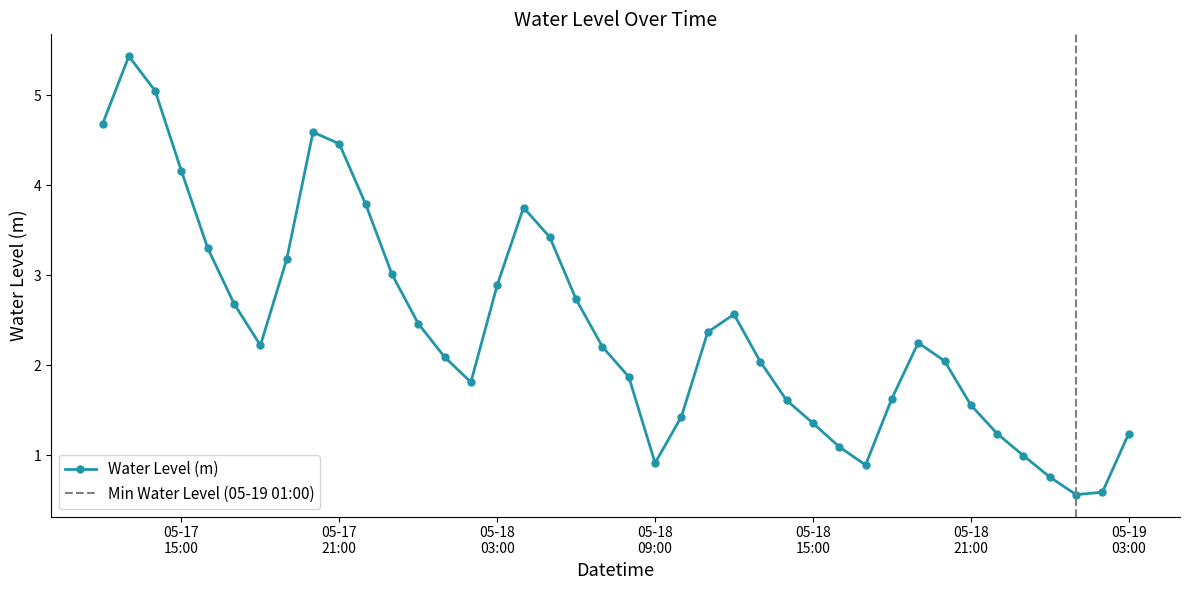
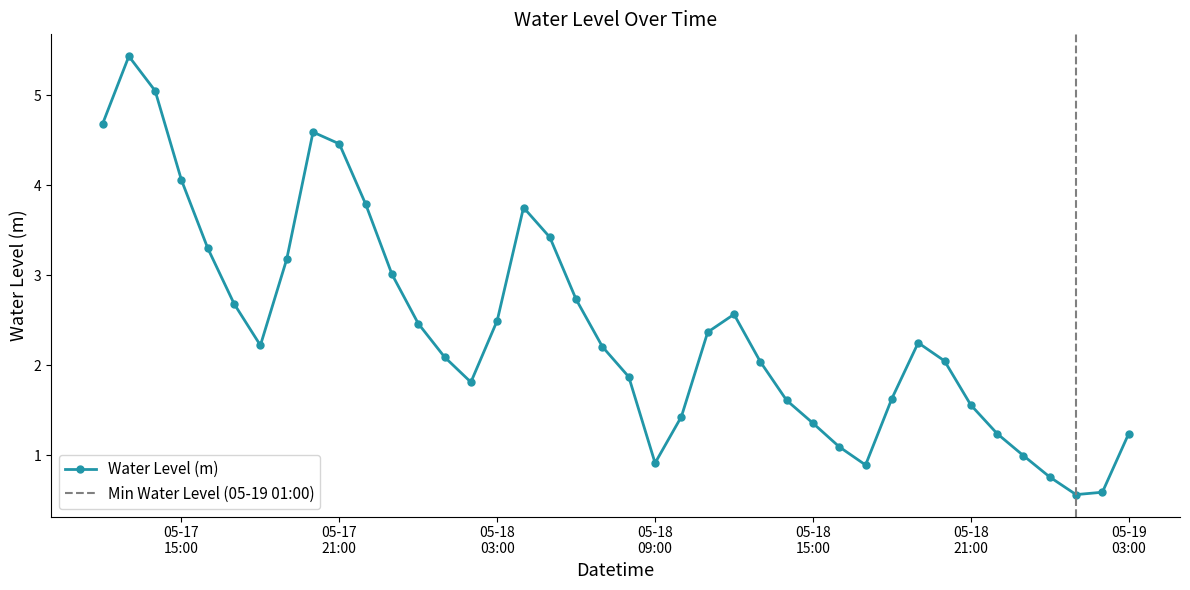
05-17 15:00: 4.2 -> 4.1
05-18 03:00: 2.9 -> 2.5
